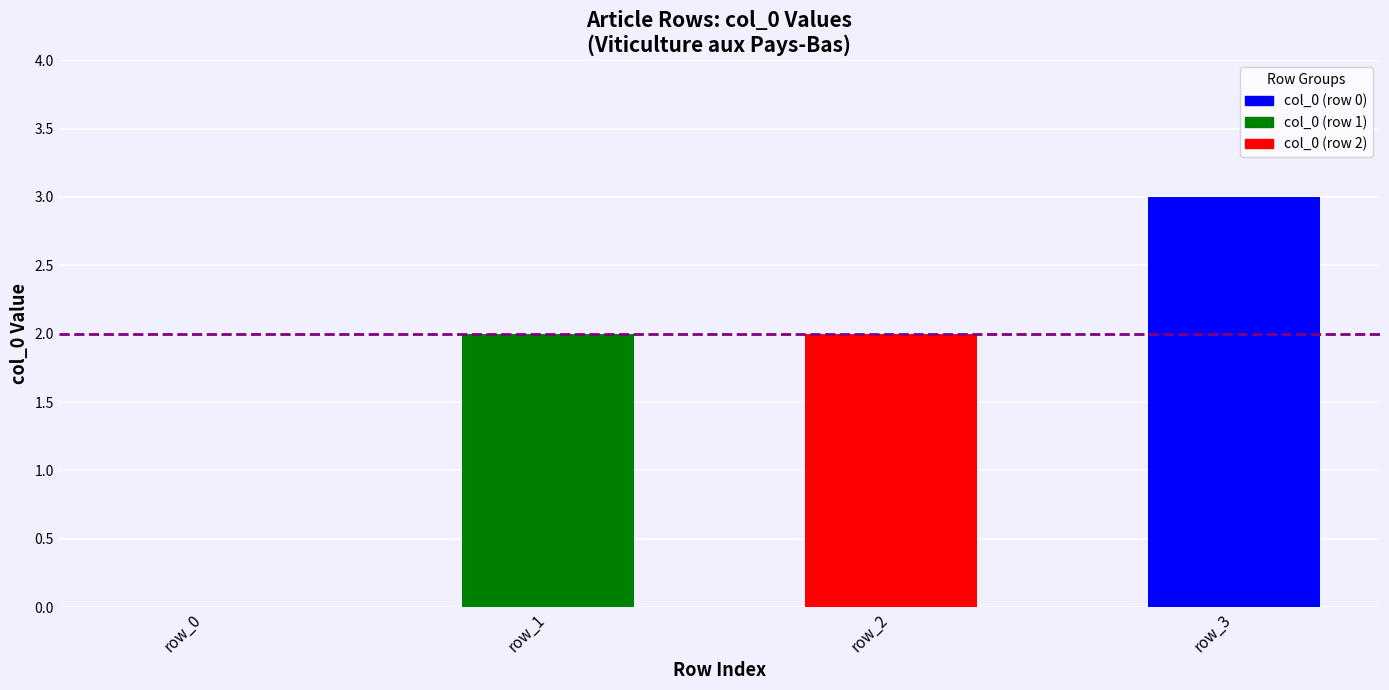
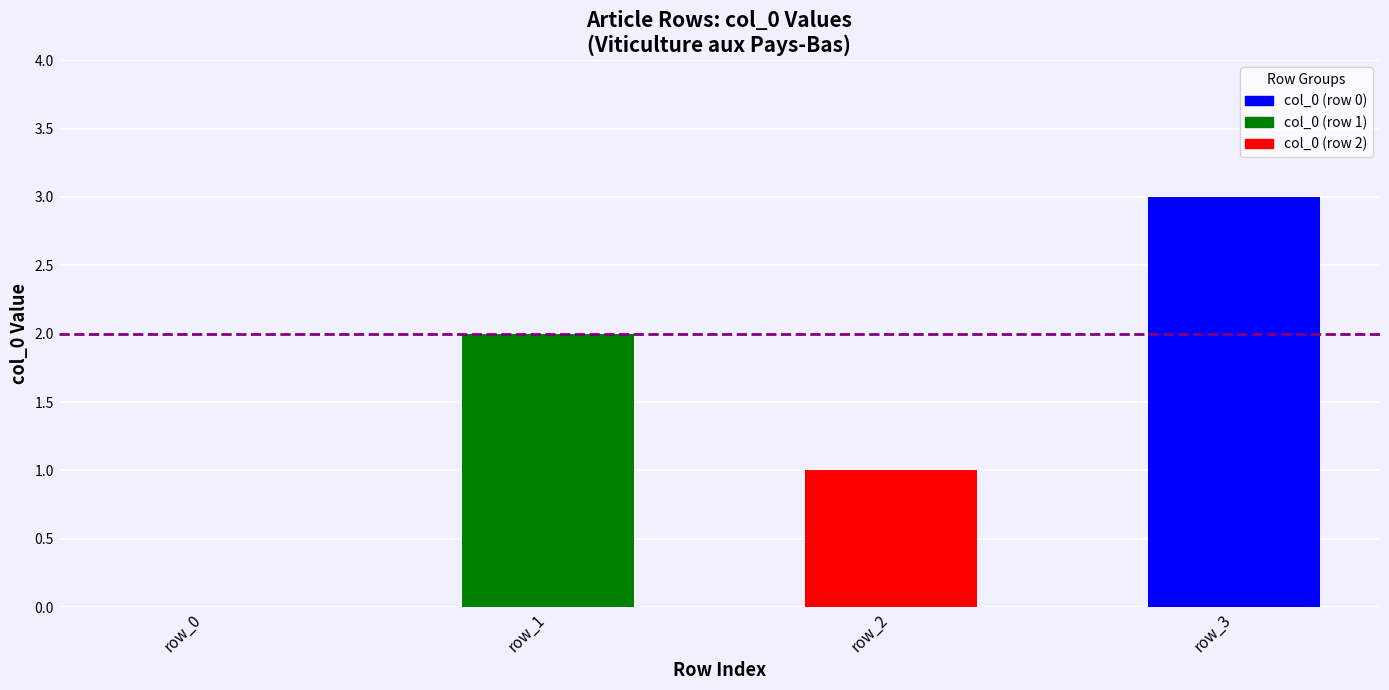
row_2: 2 -> 1
